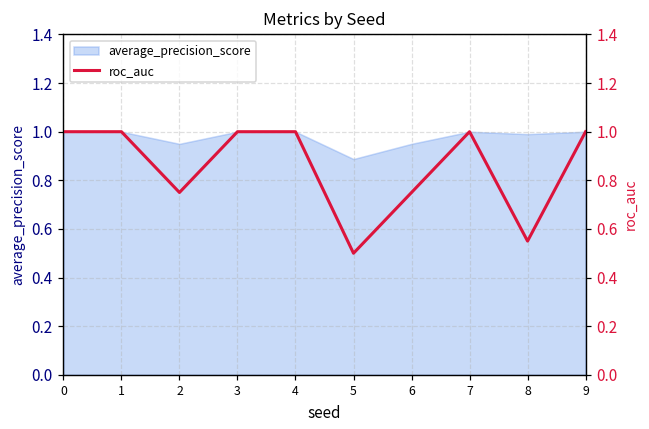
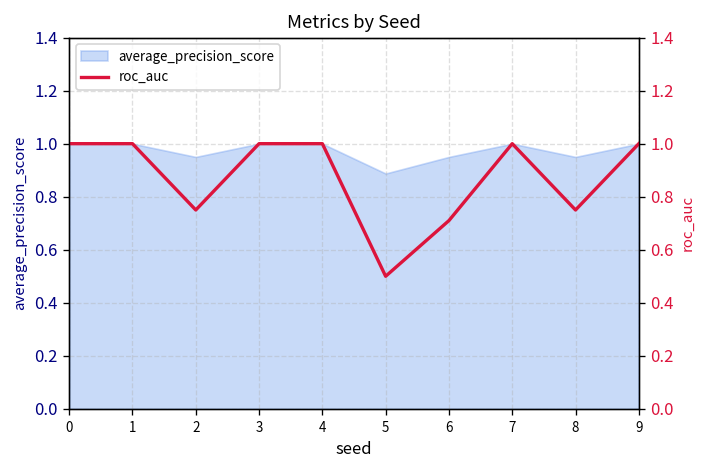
average_precision_score, 8: 0.99 -> 0.95
roc_auc, 6: 0.75 -> 0.71
roc_auc, 8: 0.55 -> 0.75
